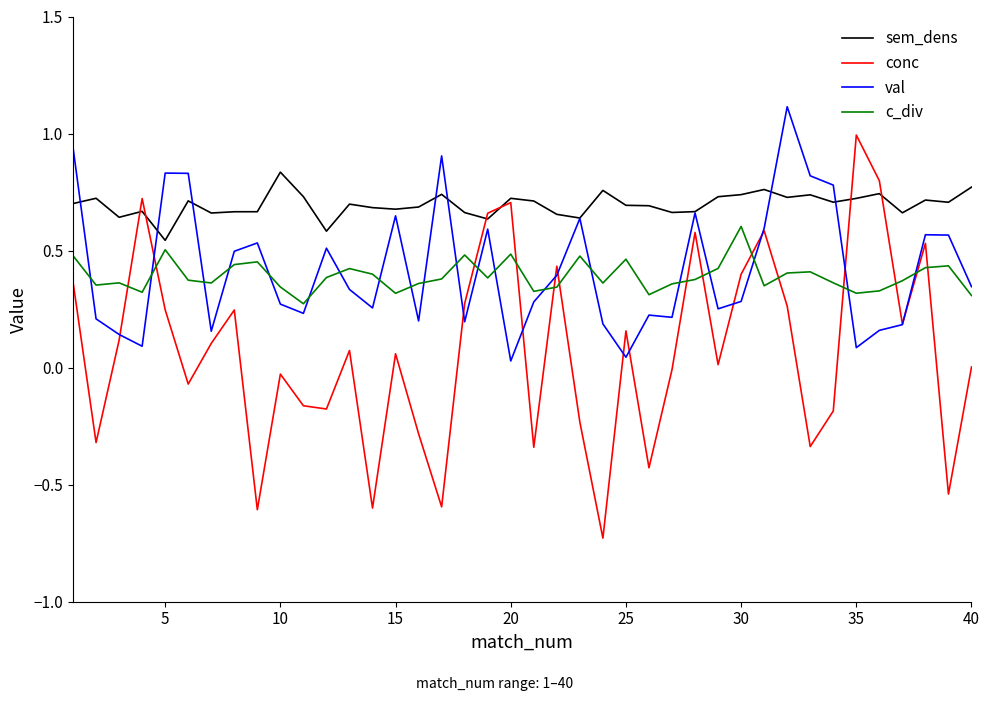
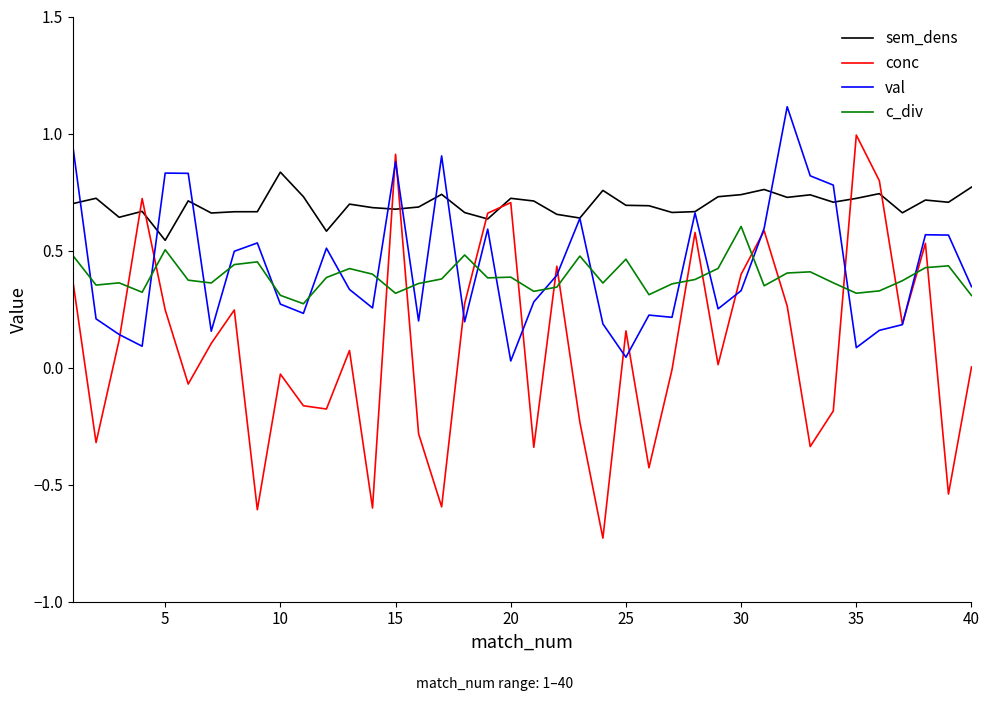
c_div, 10: 0.34 -> 0.31
conc, 15: 0.06 -> 0.91
val, 15: 0.65 -> 0.88
c_div, 20: 0.48 -> 0.39
val, 30: 0.28 -> 0.33
